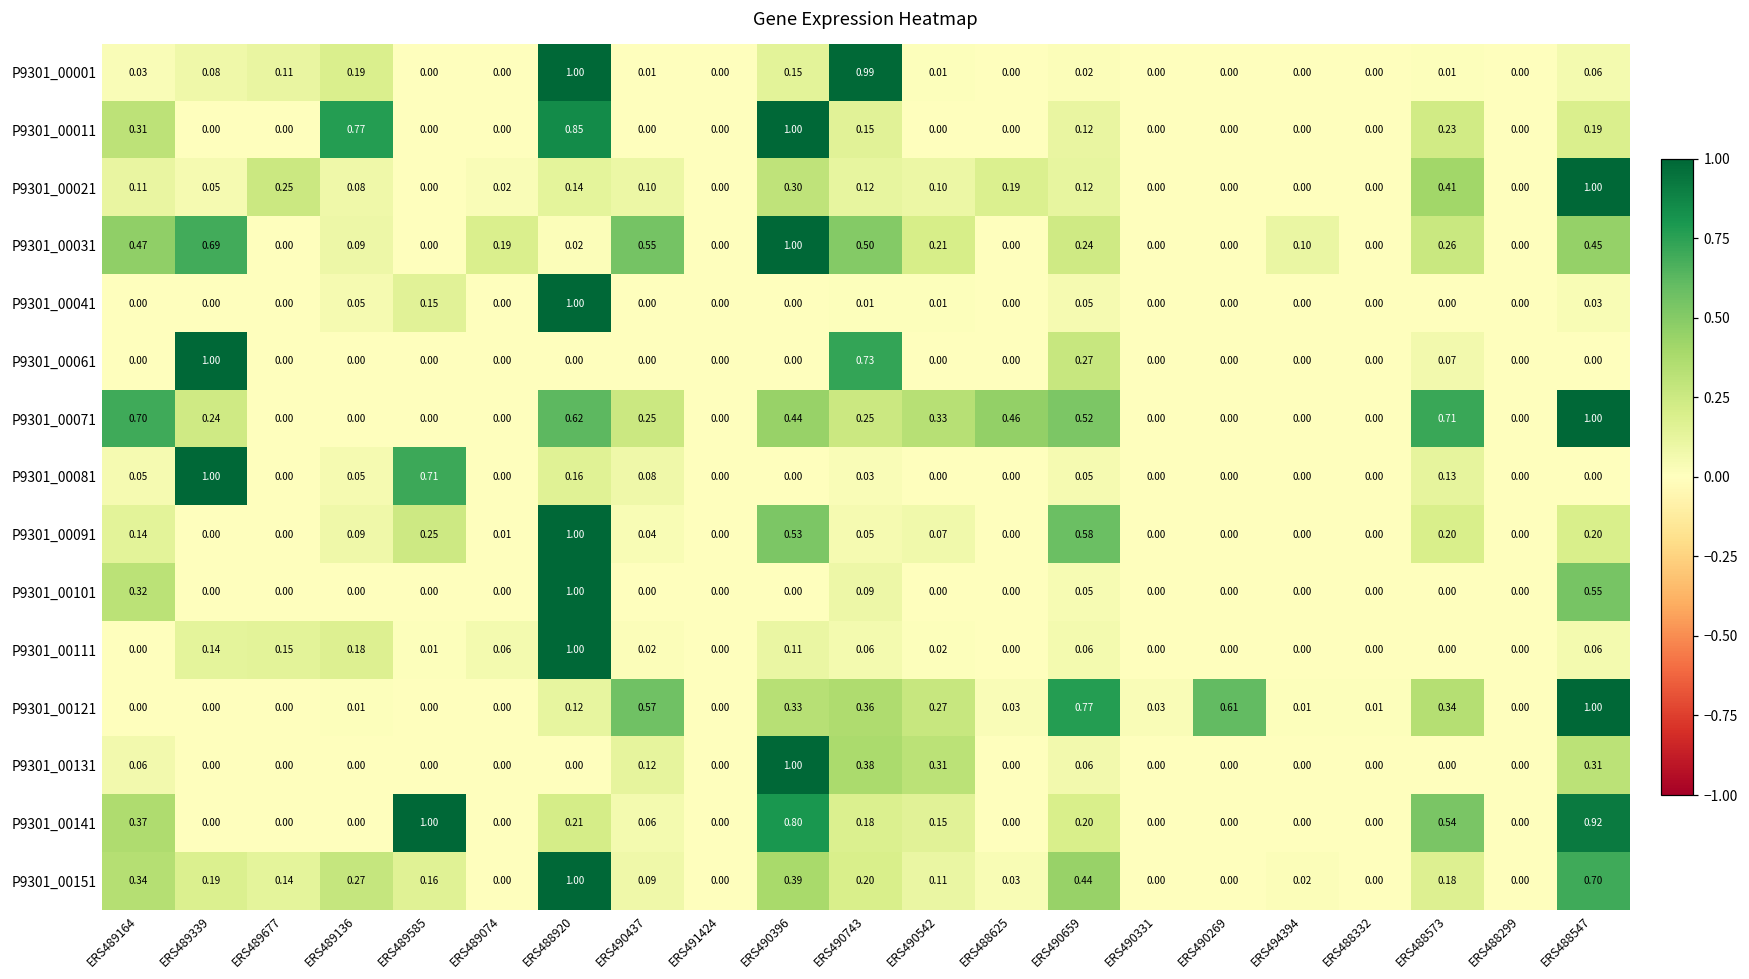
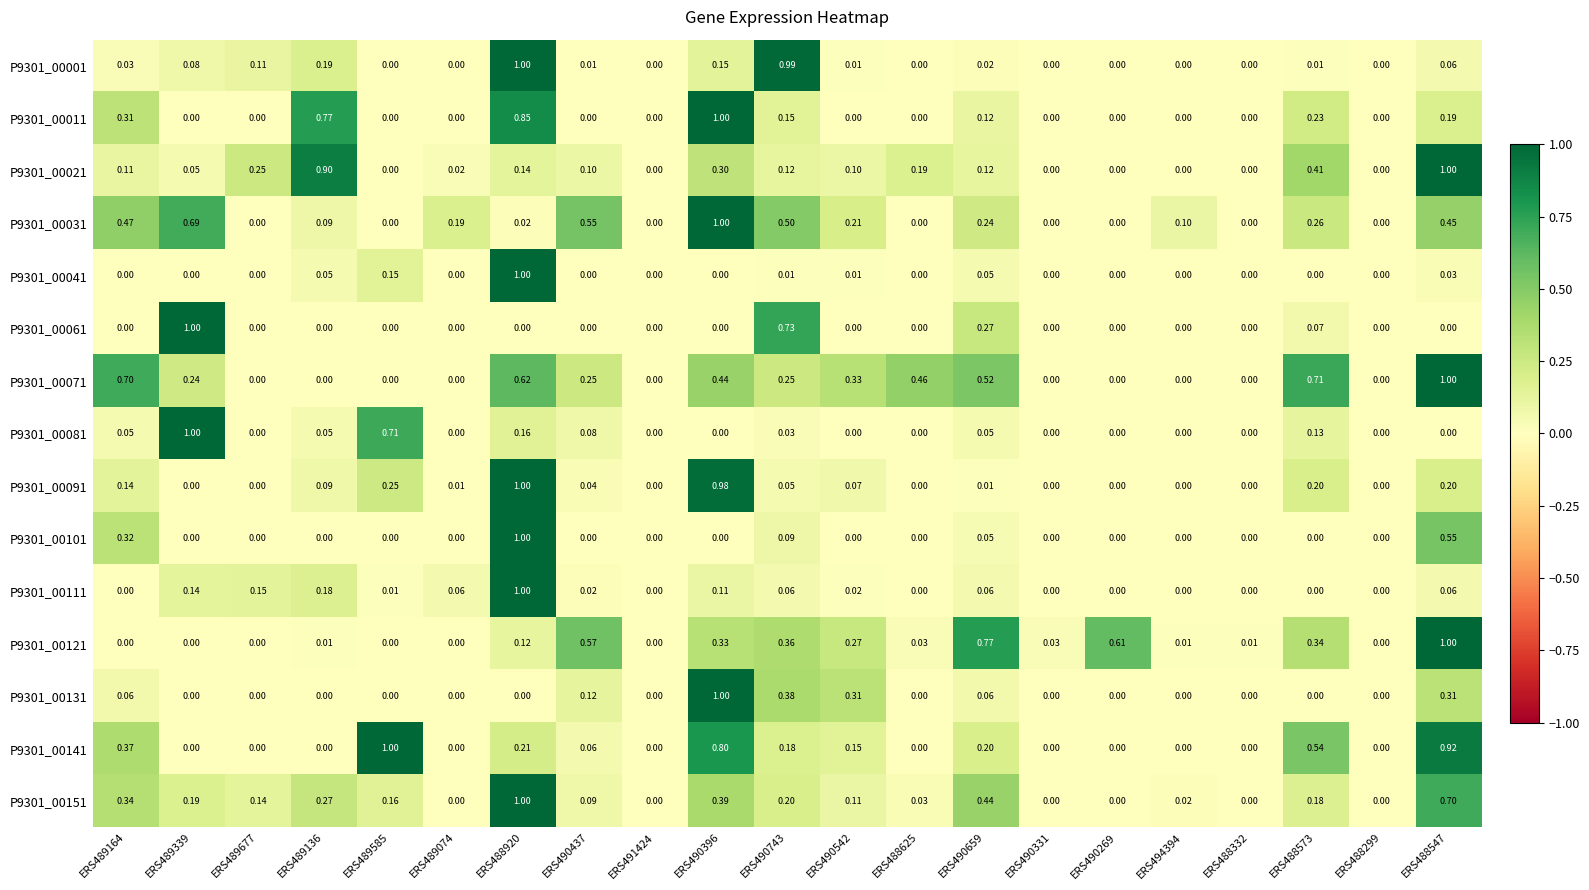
P9301_00021, ERS489136: 0.08 -> 0.90
P9301_00091, ERS490396: 0.53 -> 0.98
P9301_00091, ERS490659: 0.58 -> 0.01
